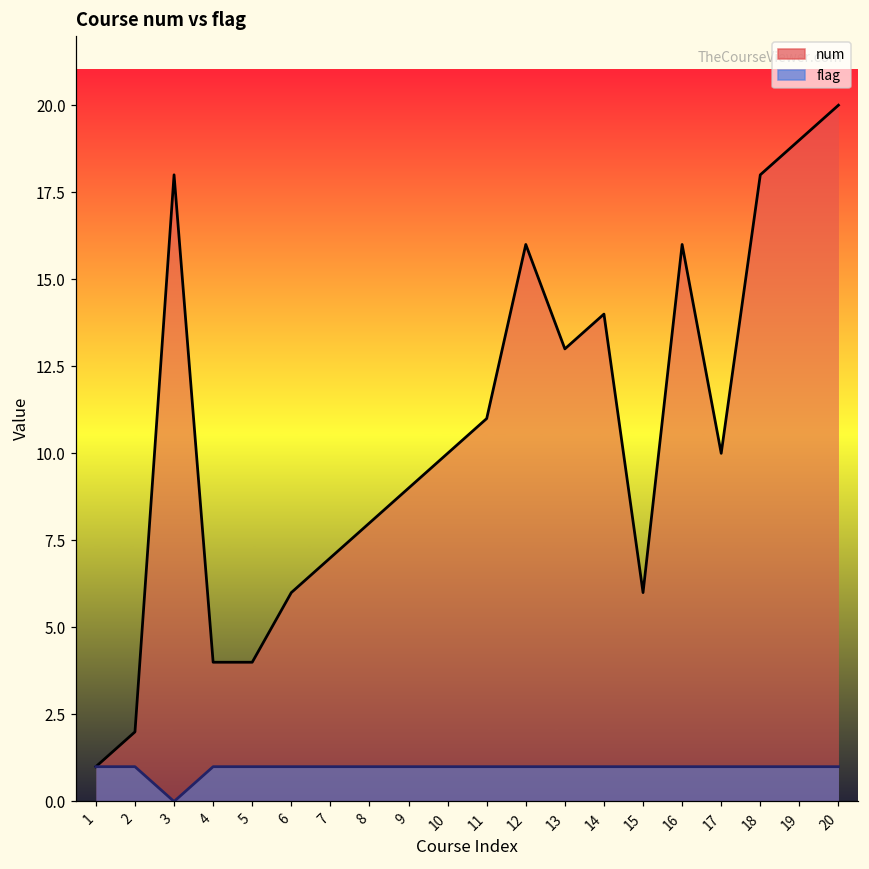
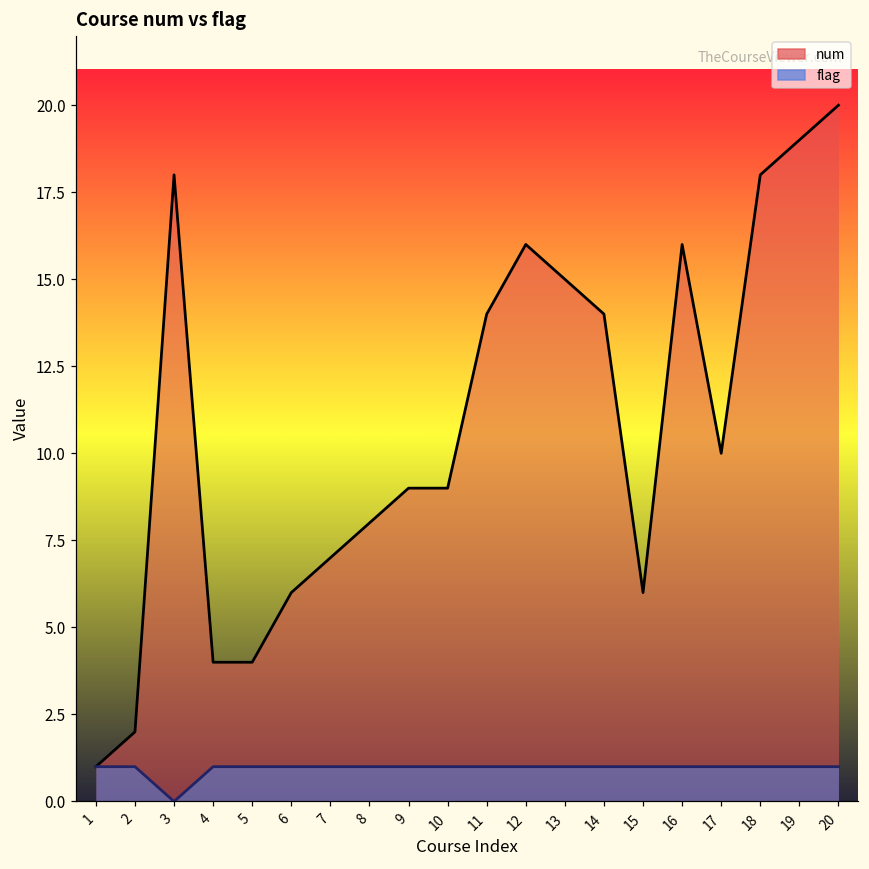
num, 10: 10 -> 9
num, 11: 11 -> 14
num, 13: 13 -> 15
